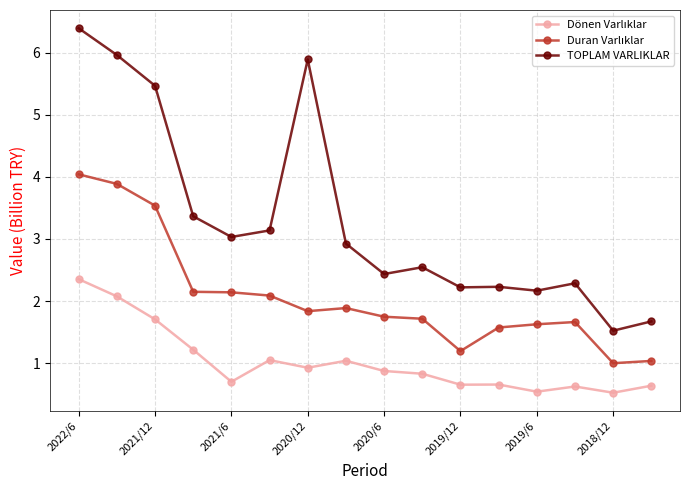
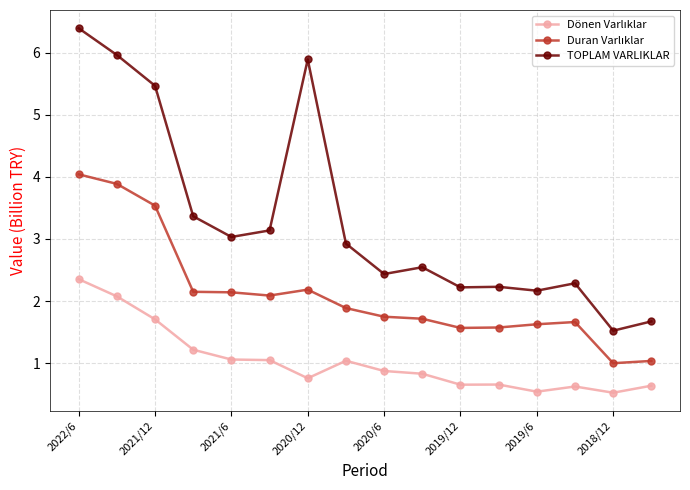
Dönen Varlıklar, 2021/6: 0.7 -> 1.1
Dönen Varlıklar, 2020/12: 0.9 -> 0.8
Duran Varlıklar, 2020/12: 1.8 -> 2.2
Duran Varlıklar, 2019/12: 1.2 -> 1.6
